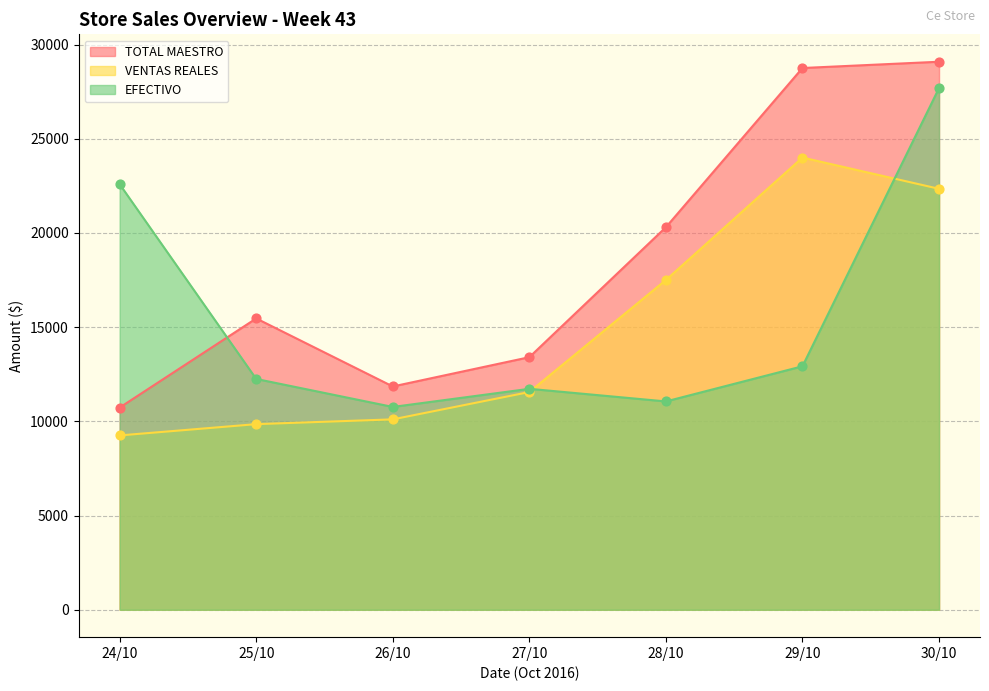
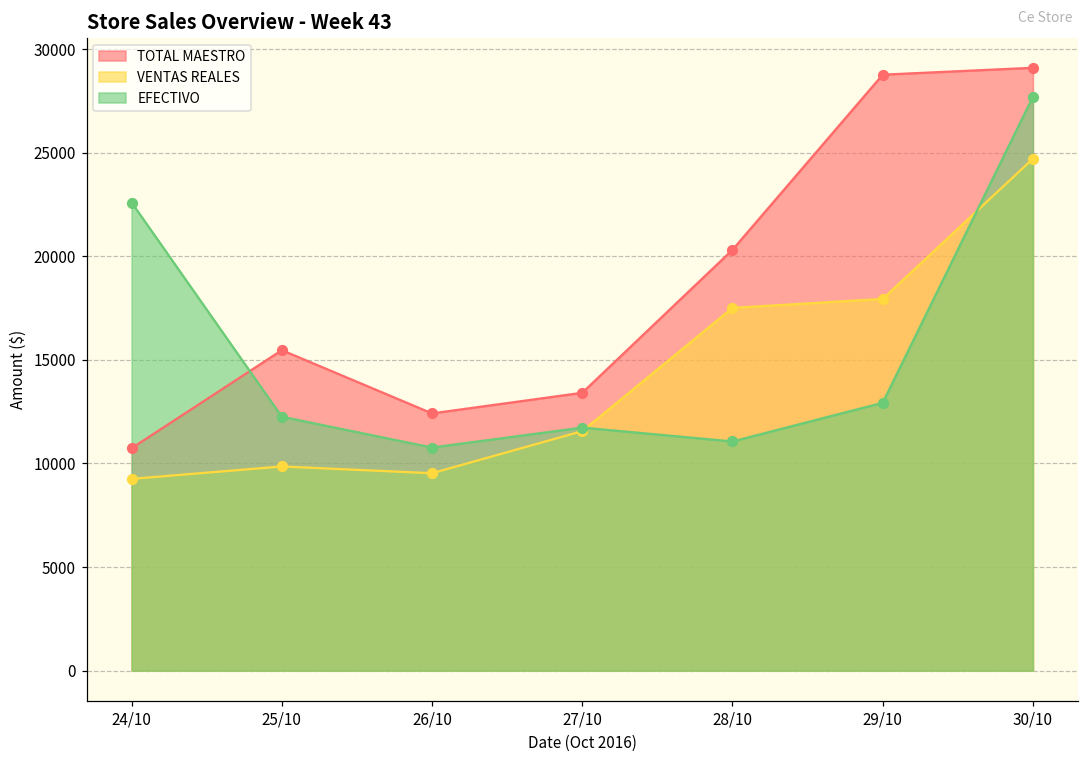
TOTAL MAESTRO, 26/10: 11900 -> 12400
VENTAS REALES, 26/10: 10100 -> 9500
VENTAS REALES, 29/10: 24000 -> 17900
VENTAS REALES, 30/10: 22300 -> 24700
